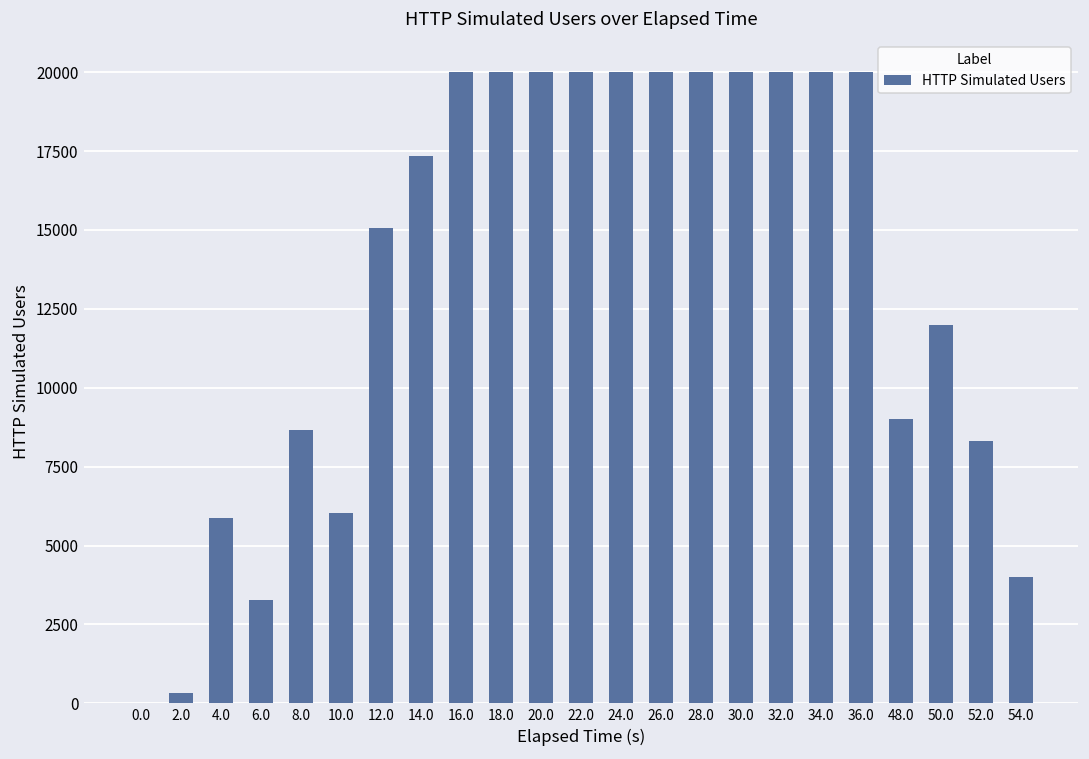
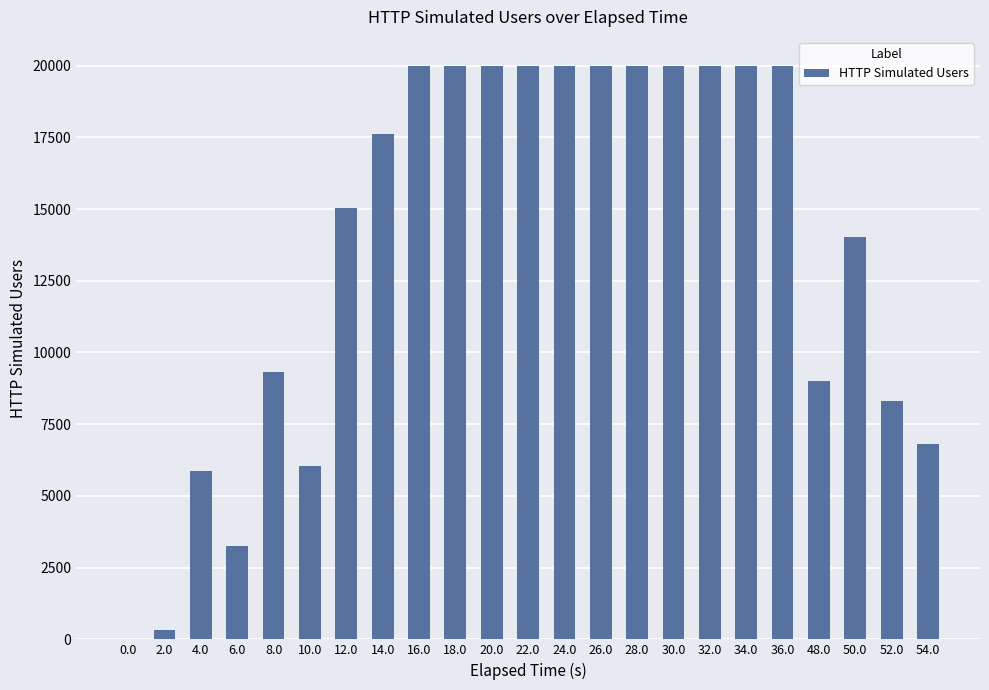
8.0: 8600 -> 9300
14.0: 17300 -> 17600
50.0: 12000 -> 14000
54.0: 4000 -> 6800
